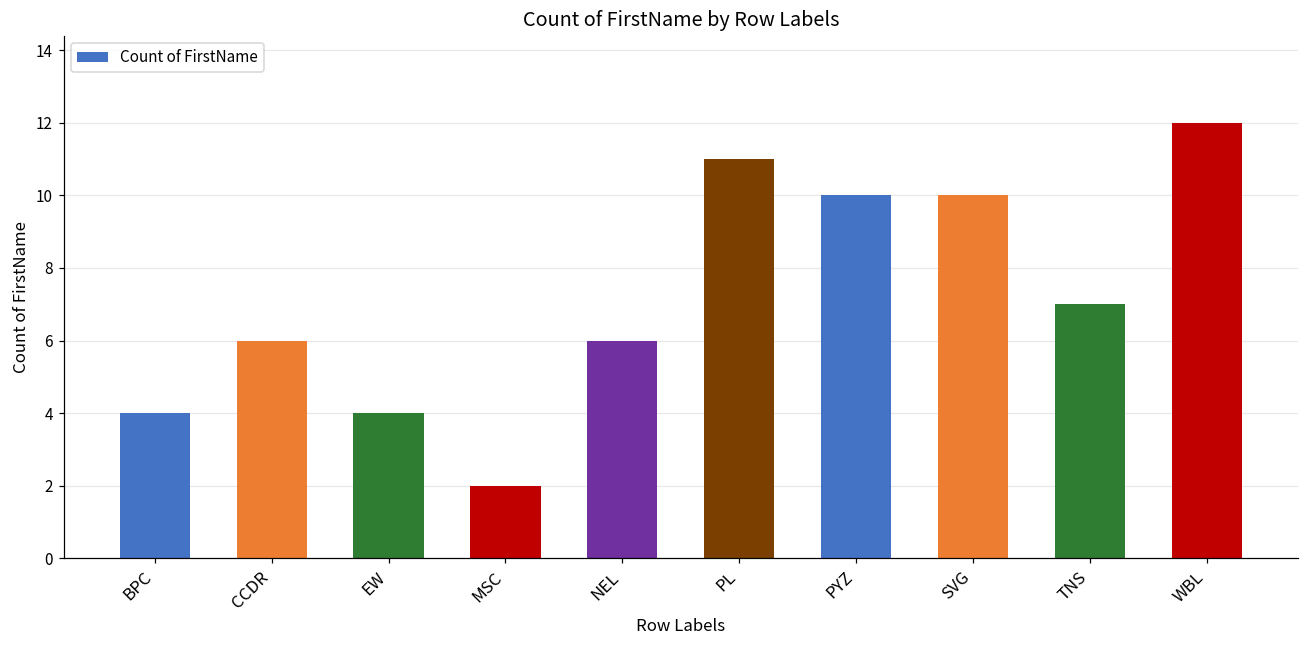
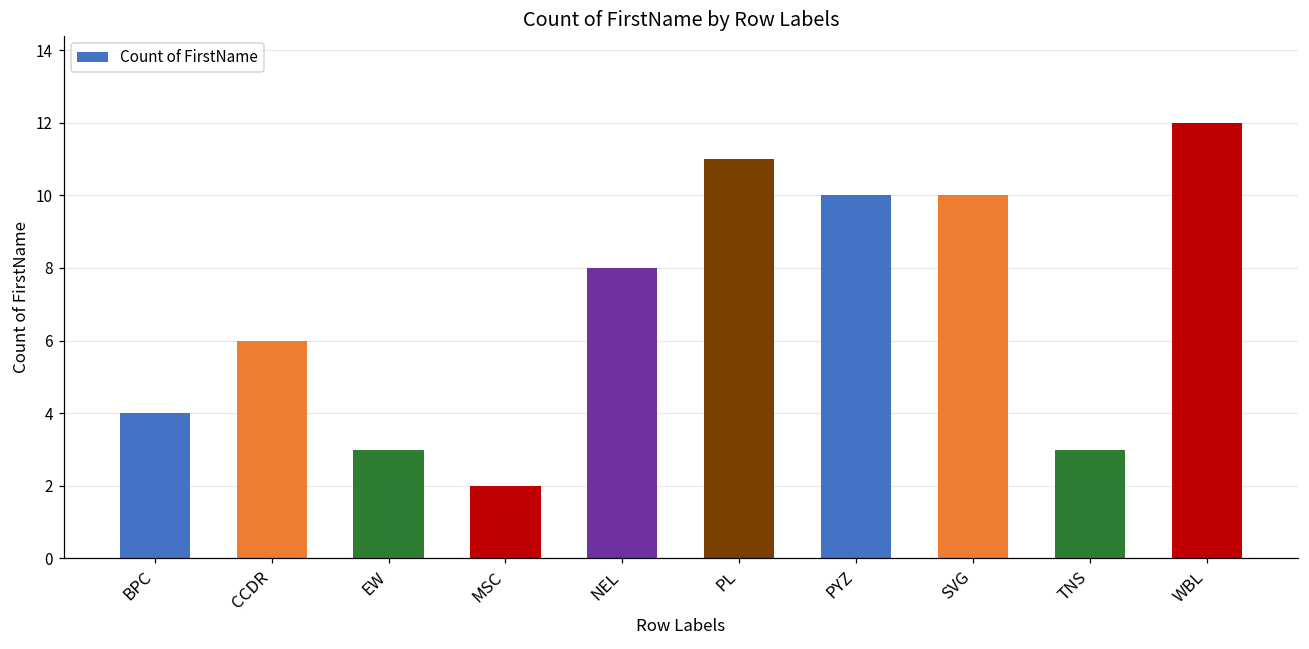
EW: 4 -> 3
NEL: 6 -> 8
TNS: 7 -> 3
